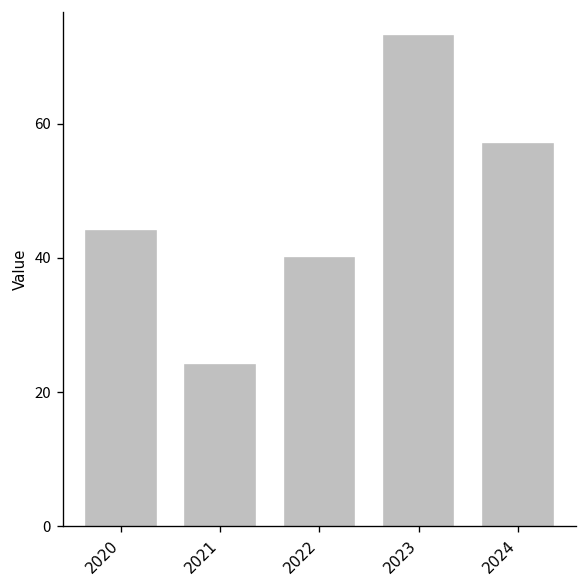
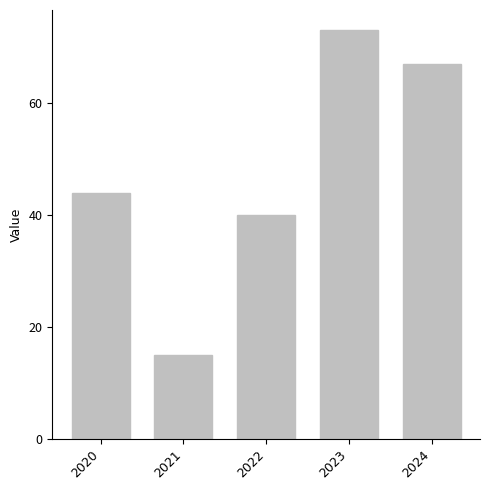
2021: 24 -> 15
2024: 57 -> 67
